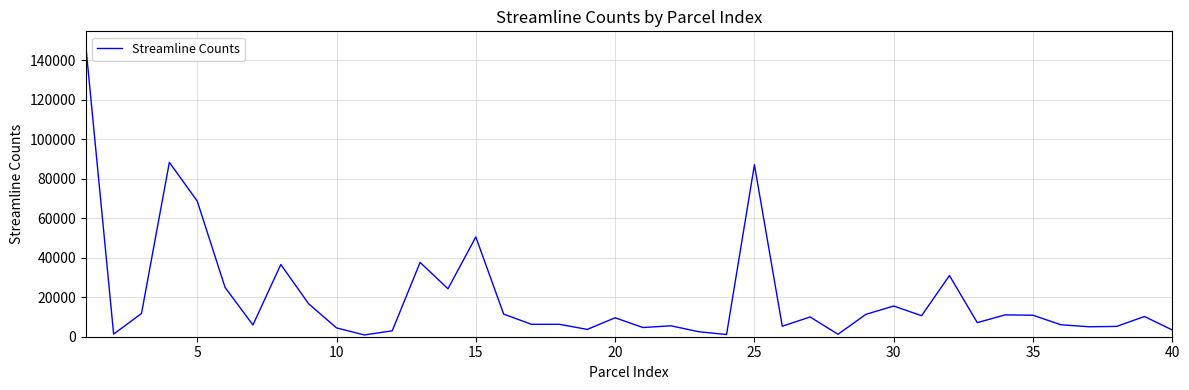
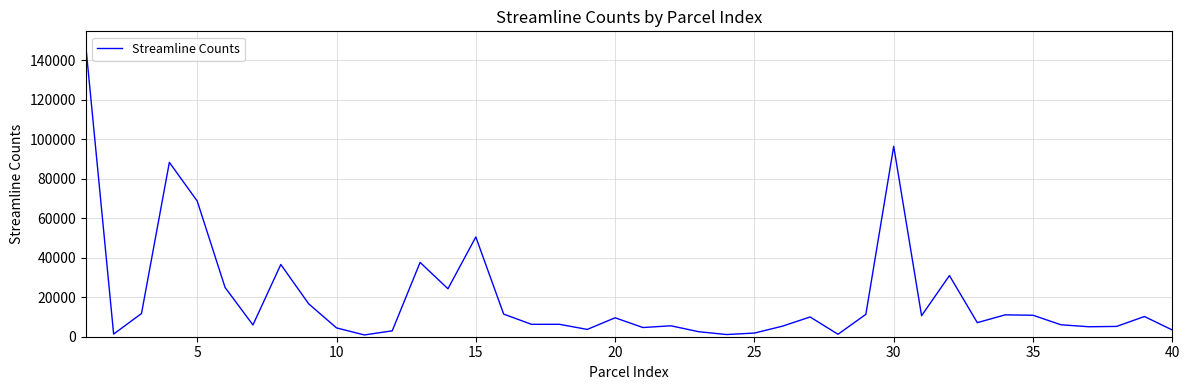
25: 87000 -> 2000
30: 16000 -> 96000
